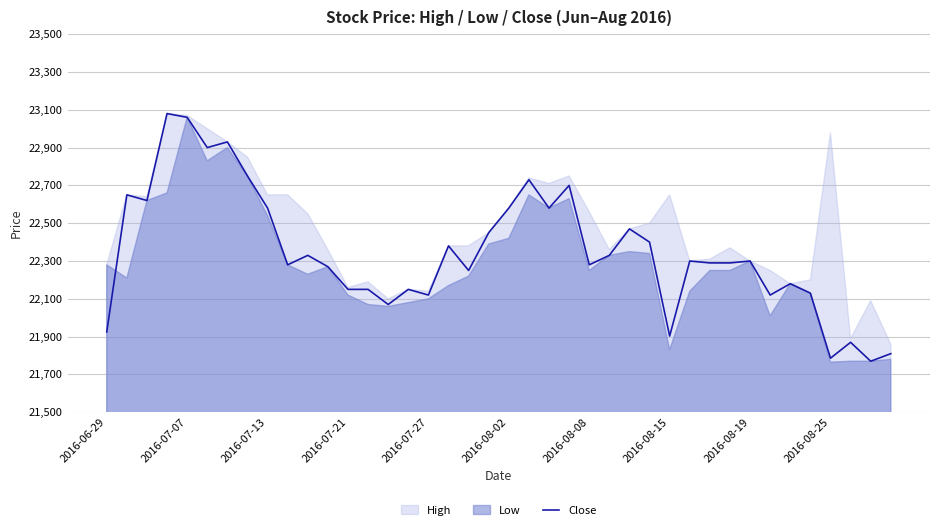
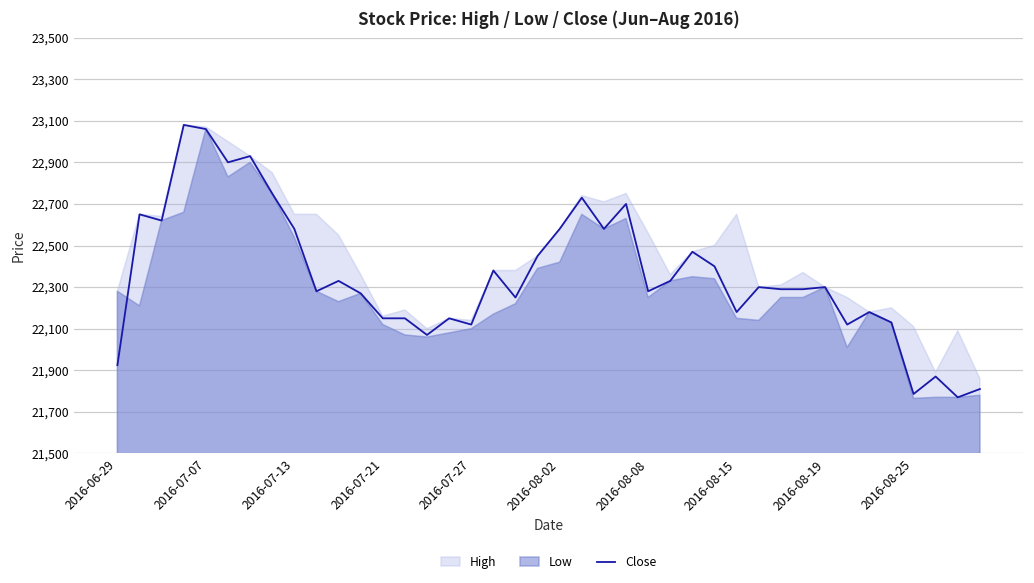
Close, 2016-08-15: 21,900 -> 22,180
Low, 2016-08-15: 21,830 -> 22,150
High, 2016-08-25: 22,980 -> 22,110
